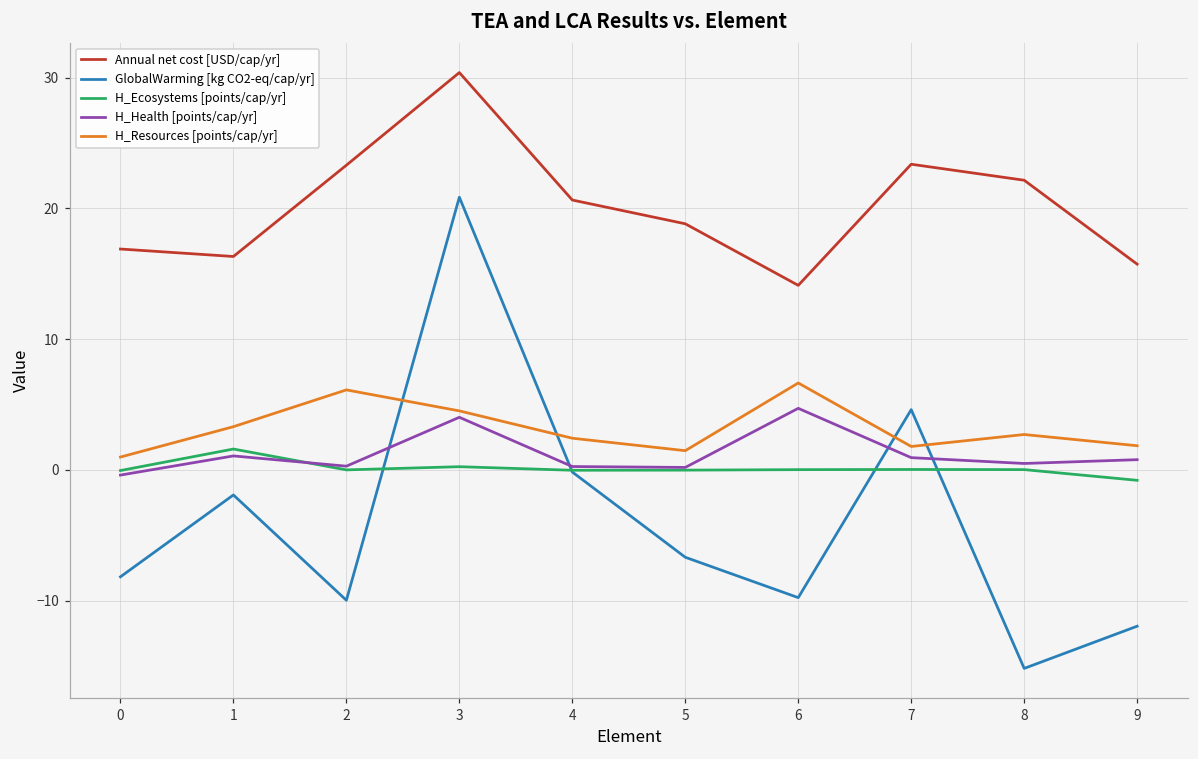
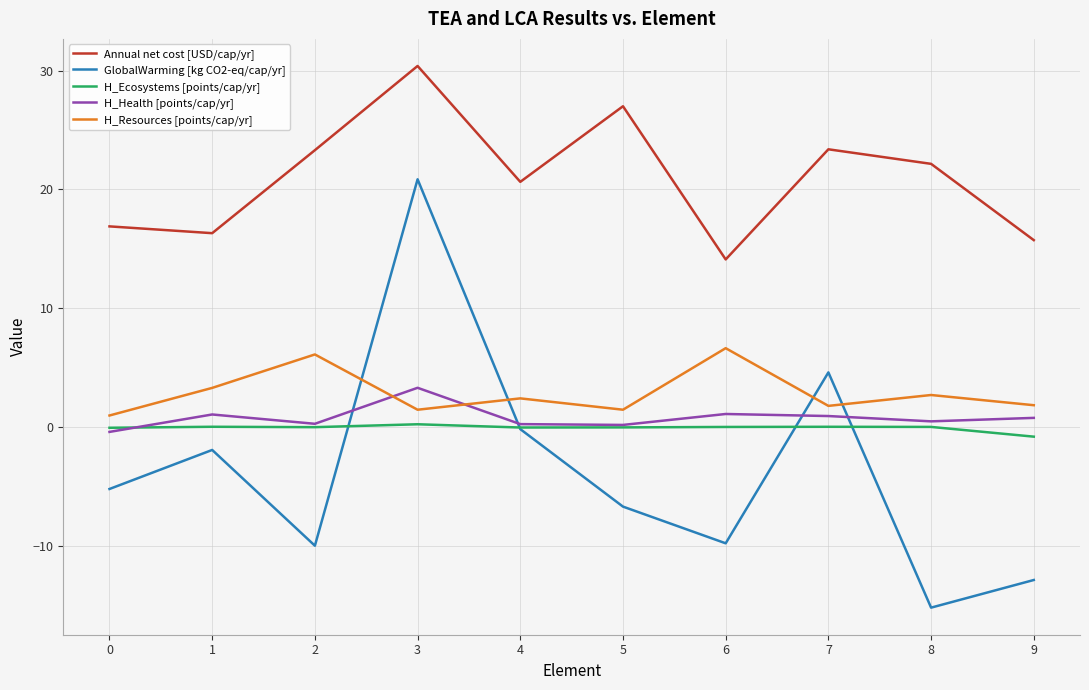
GlobalWarming [kg CO2-eq/cap/yr], 0: -8.2 -> -5.2
H_Ecosystems [points/cap/yr], 1: 1.6 -> 0.0
H_Health [points/cap/yr], 3: 4.0 -> 3.3
H_Resources [points/cap/yr], 3: 4.5 -> 1.5
Annual net cost [USD/cap/yr], 5: 18.8 -> 27.0
H_Health [points/cap/yr], 6: 4.7 -> 1.1
GlobalWarming [kg CO2-eq/cap/yr], 9: -11.9 -> -12.8
